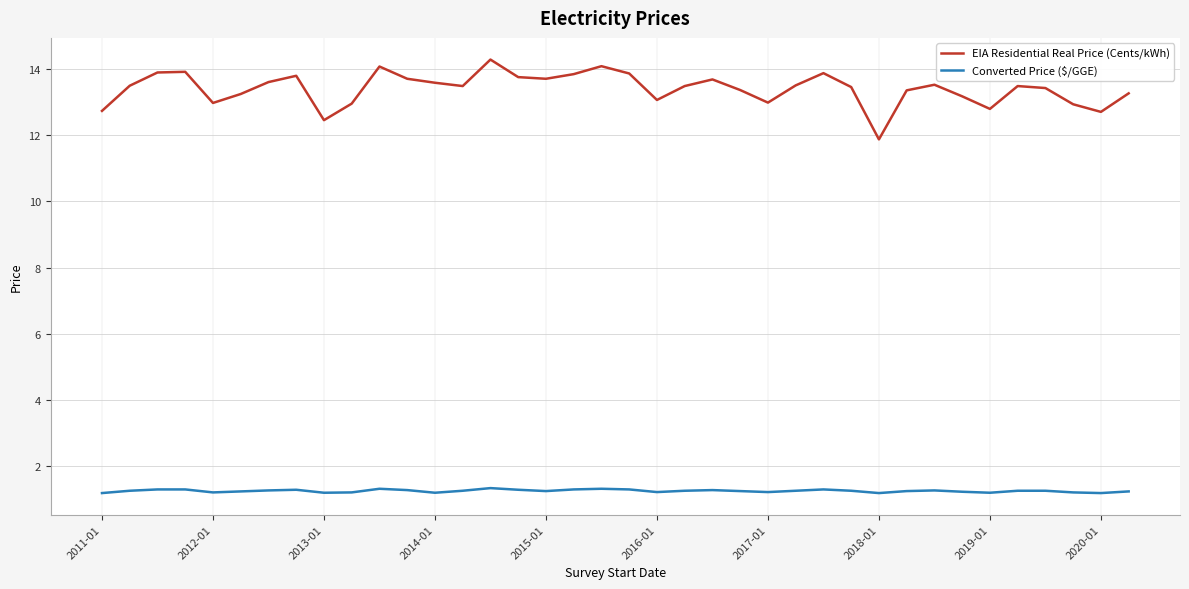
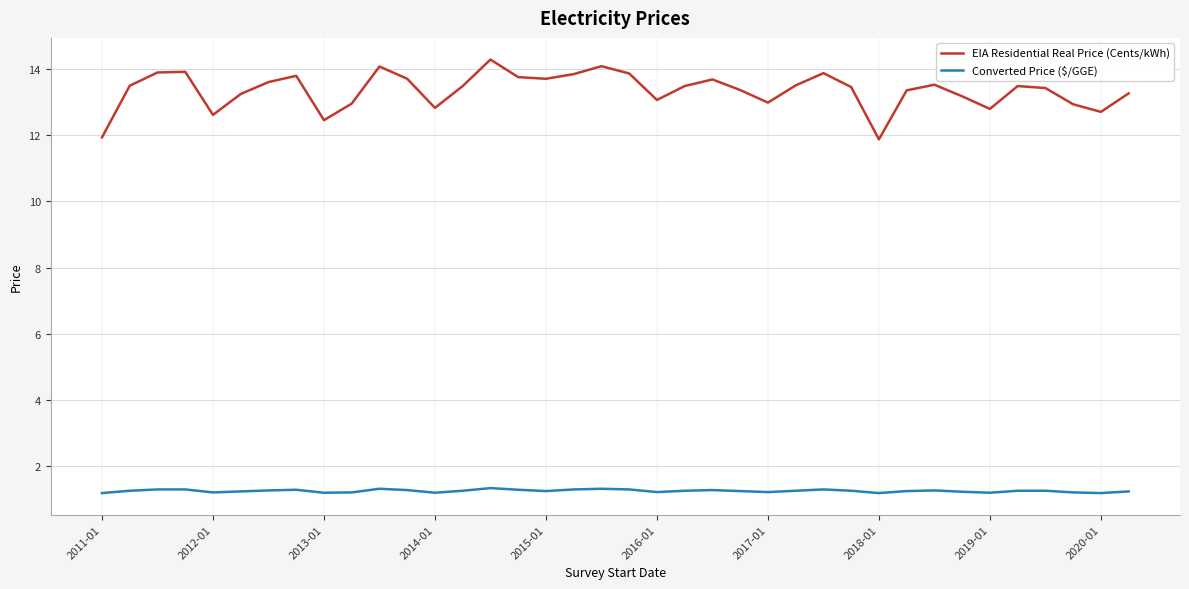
EIA Residential Real Price (Cents/kWh), 2011-01: 12.7 -> 11.9
EIA Residential Real Price (Cents/kWh), 2012-01: 13.0 -> 12.6
EIA Residential Real Price (Cents/kWh), 2014-01: 13.6 -> 12.8
